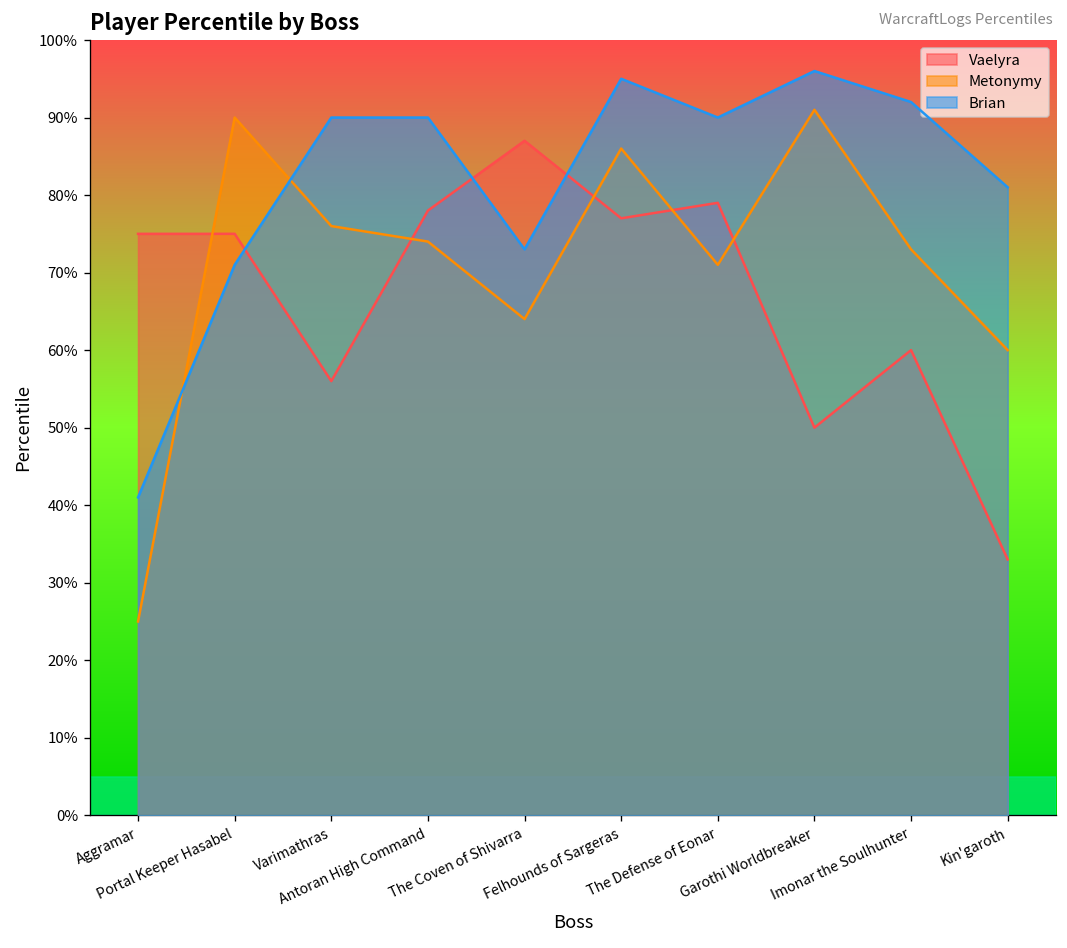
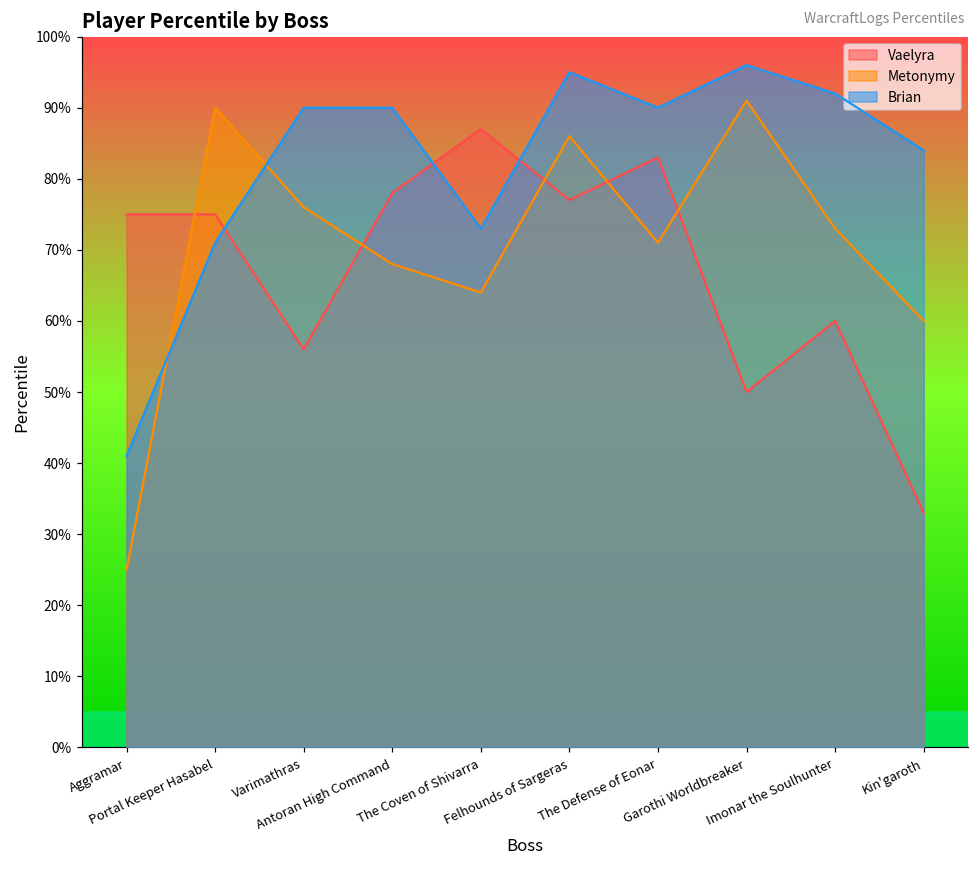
Metonymy, Antoran High Command: 74% -> 68%
Vaelyra, The Defense of Eonar: 79% -> 83%
Brian, Kin'garoth: 81% -> 84%
